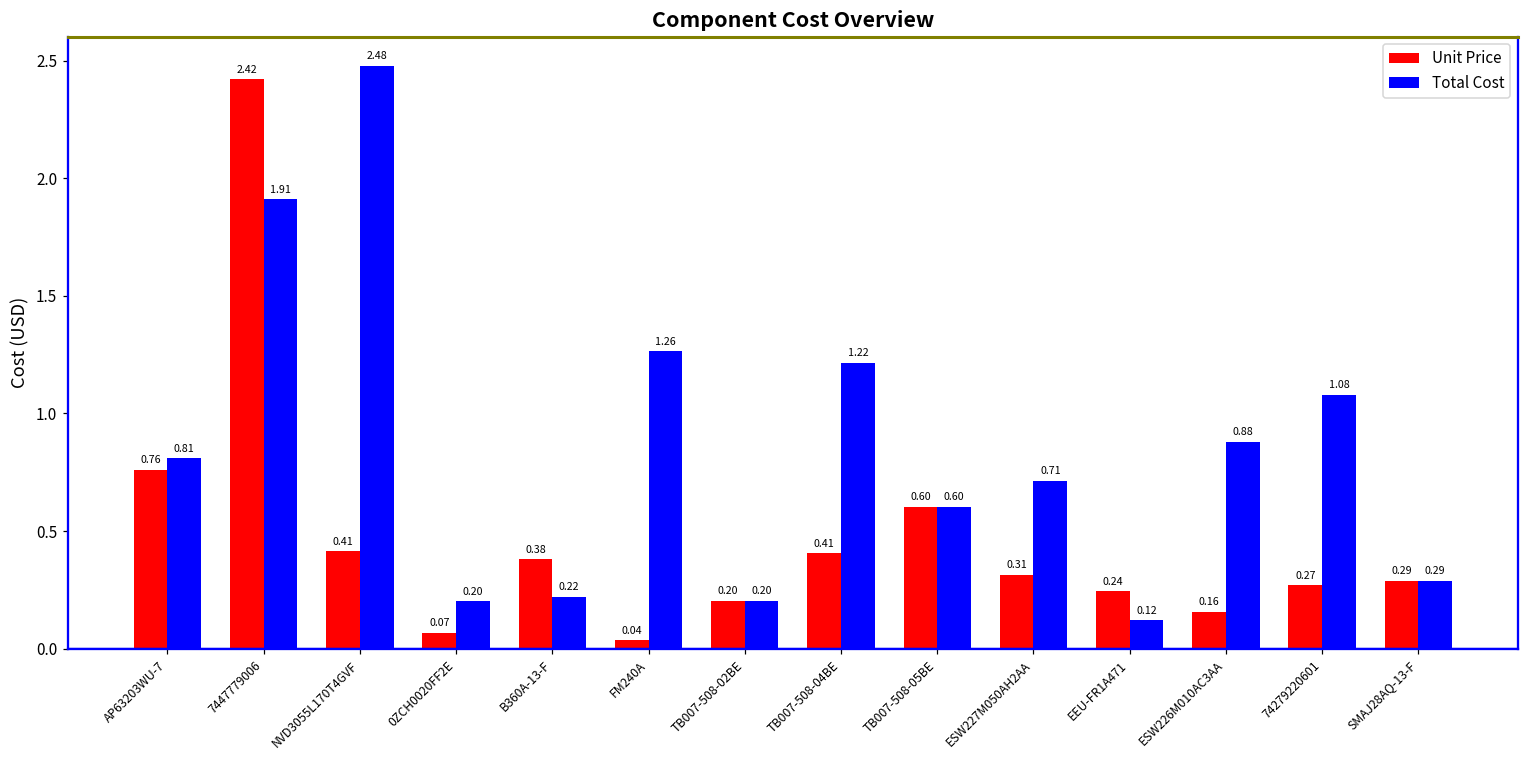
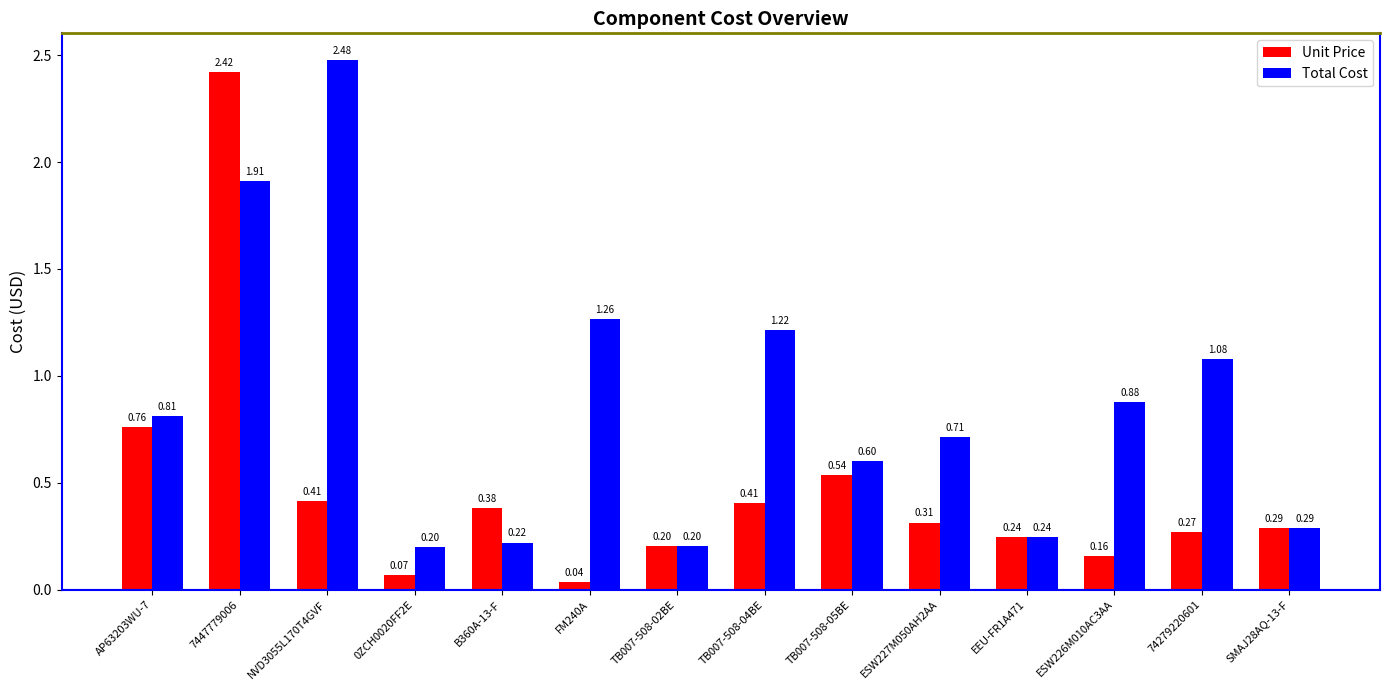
Unit Price, TB007-508-05BE: 0.60 -> 0.54
Total Cost, EEU-FR1A471: 0.12 -> 0.24
